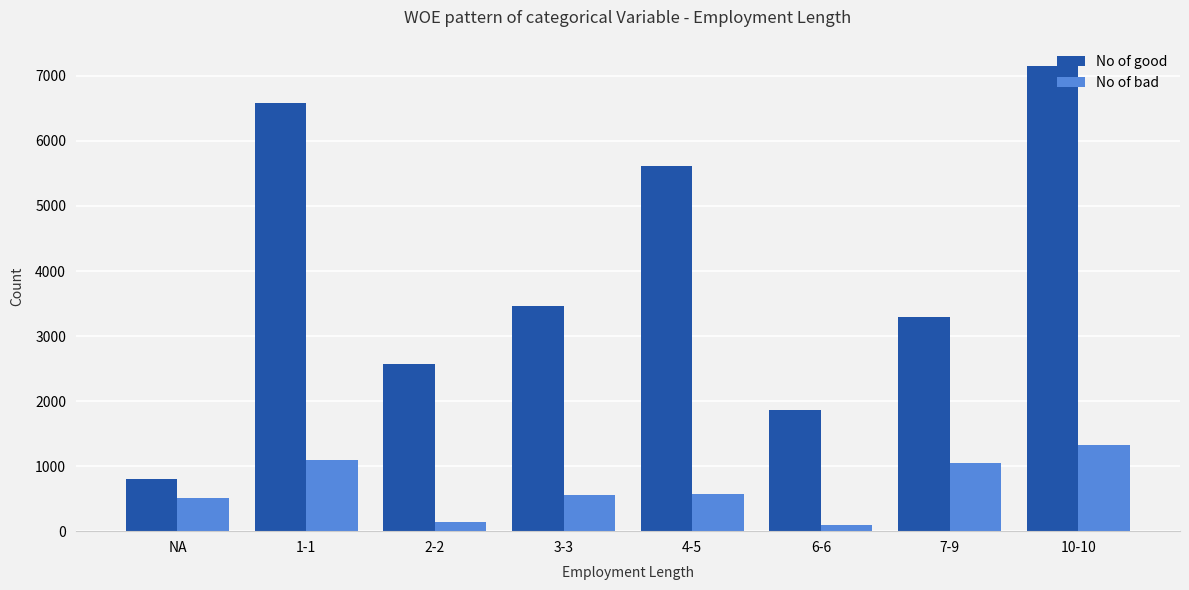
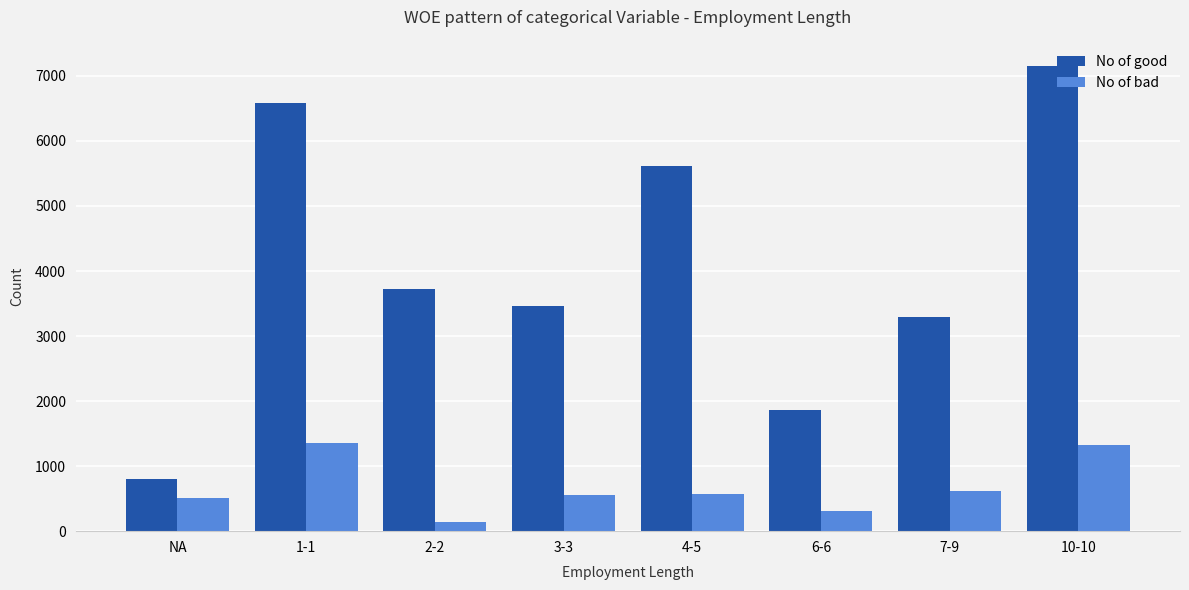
No of bad, 1-1: 1100 -> 1400
No of good, 2-2: 2600 -> 3700
No of bad, 6-6: 100 -> 300
No of bad, 7-9: 1000 -> 600
